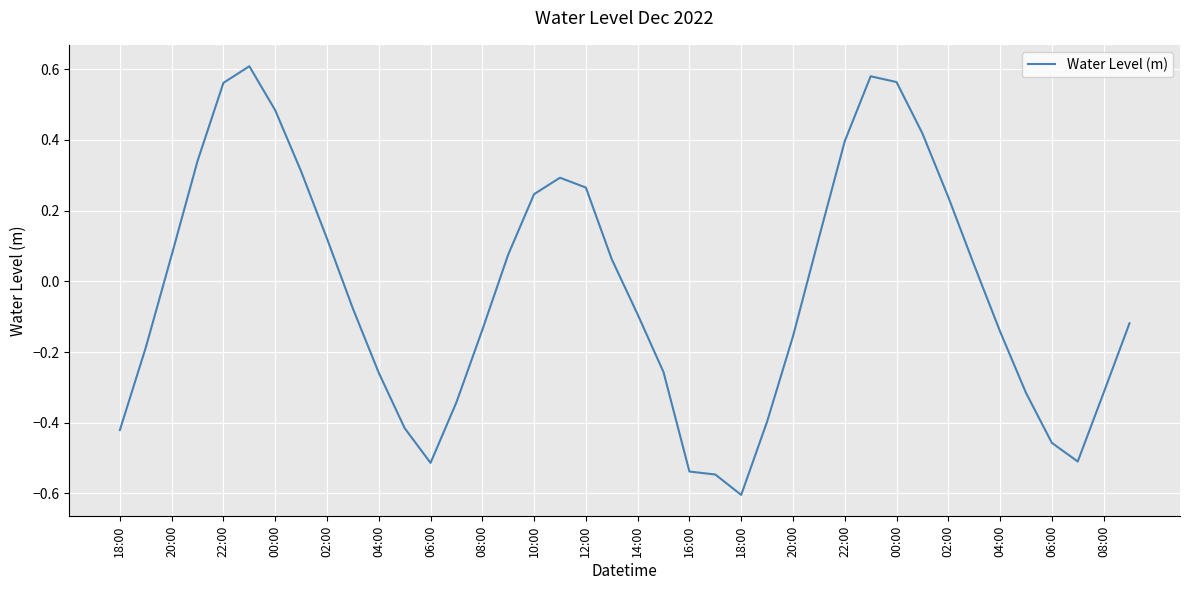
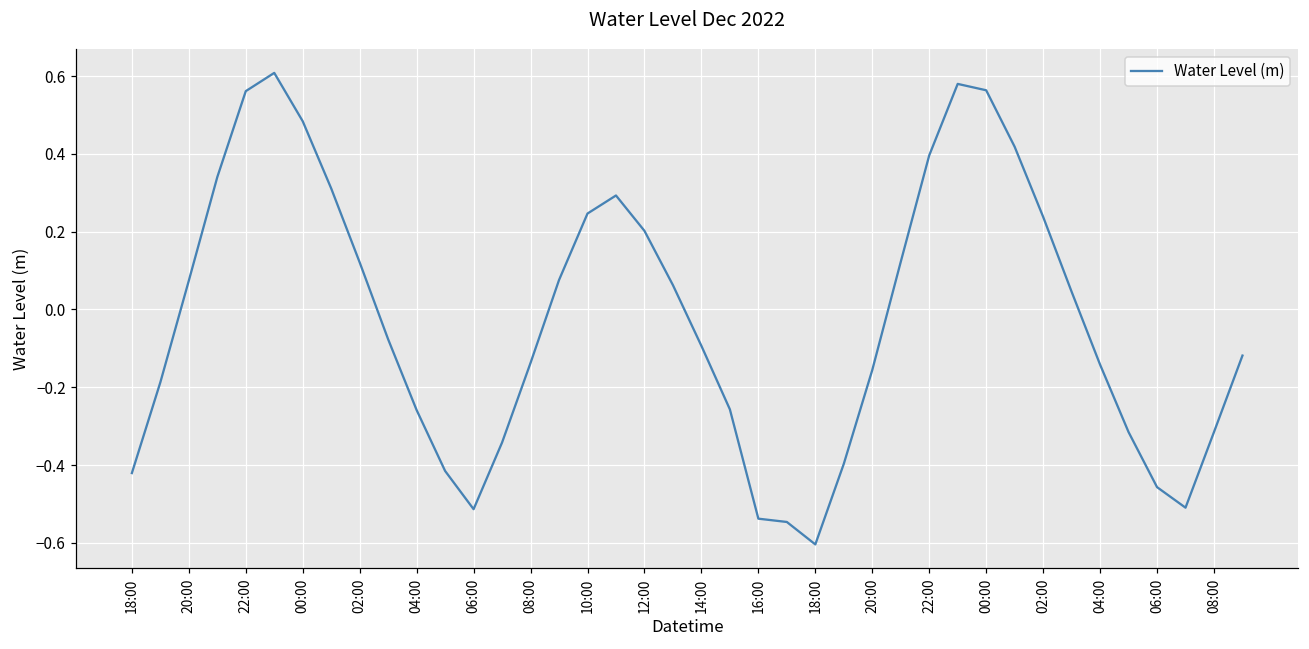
12:00: 0.27 -> 0.20
